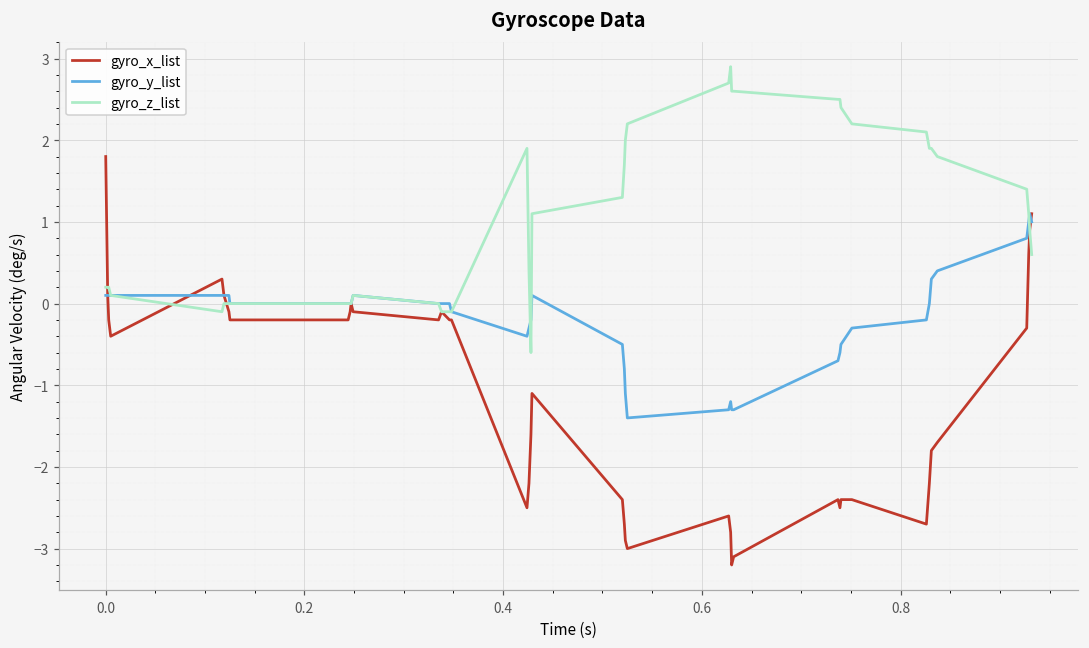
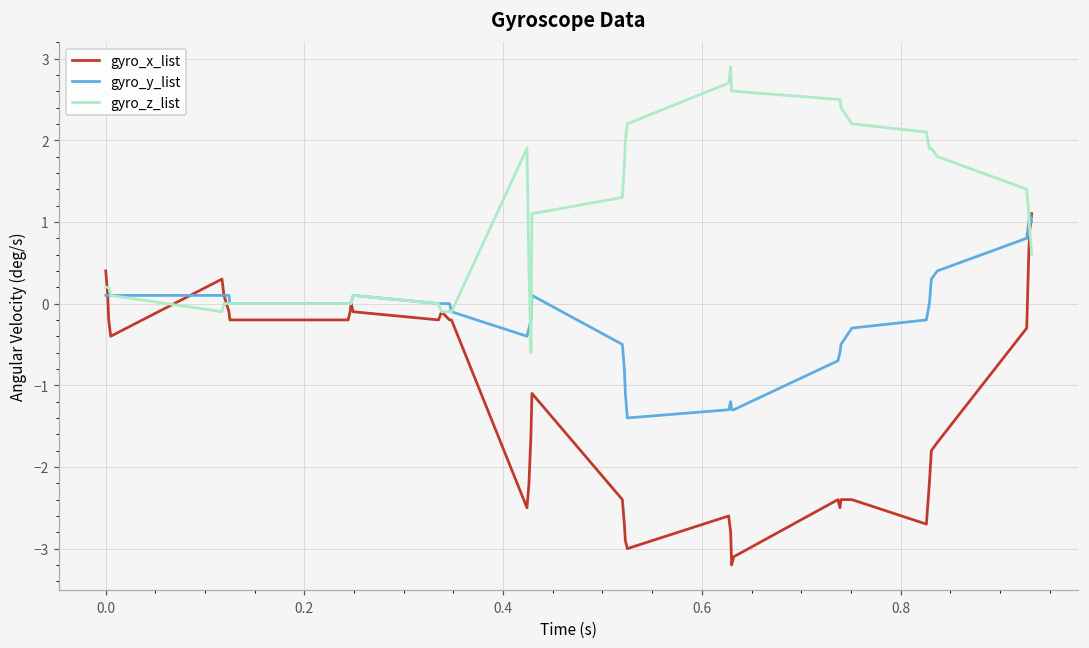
gyro_x_list, 0.0: 1.8 -> 0.4
